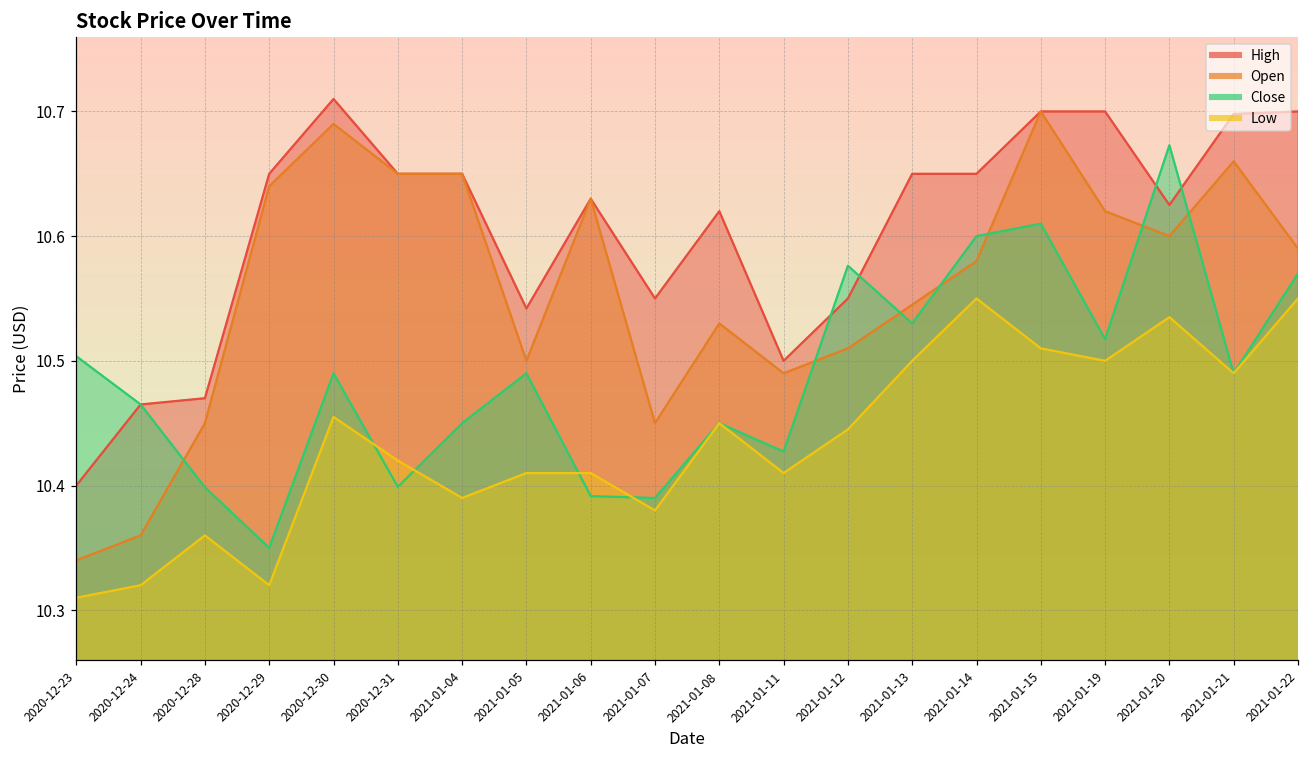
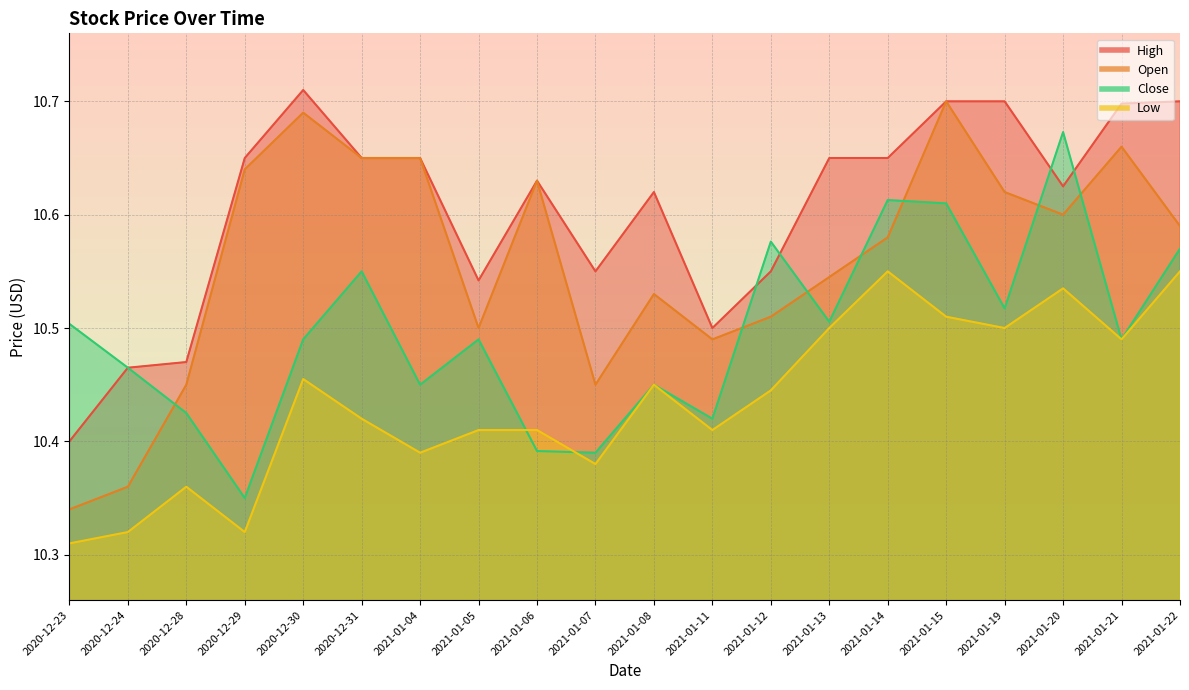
Close, 2020-12-28: 10.399 -> 10.425
Close, 2020-12-31: 10.399 -> 10.550
Close, 2021-01-11: 10.427 -> 10.420
Close, 2021-01-13: 10.530 -> 10.506
Close, 2021-01-14: 10.600 -> 10.613
